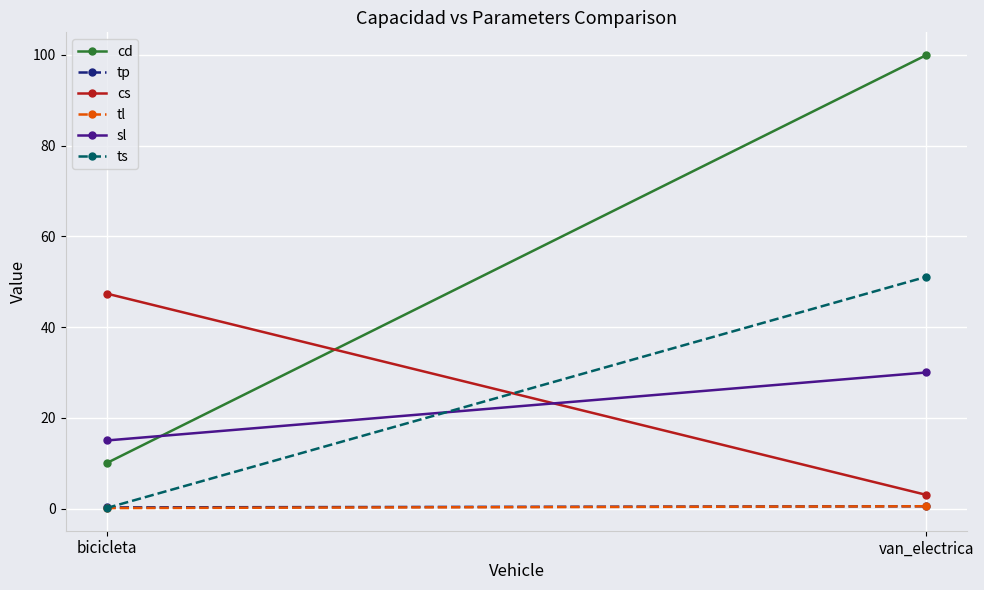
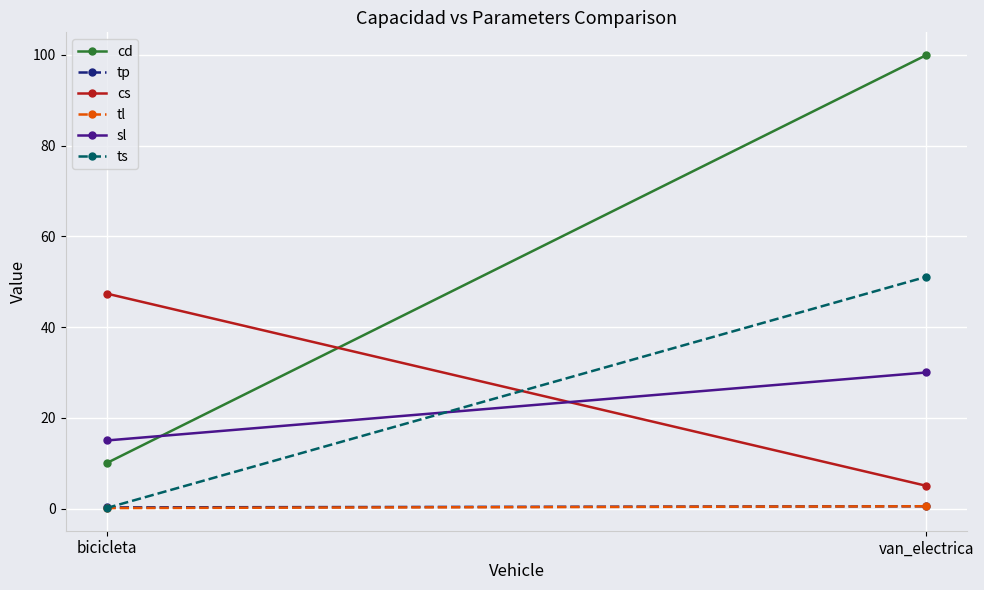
cs, van_electrica: 3 -> 5
